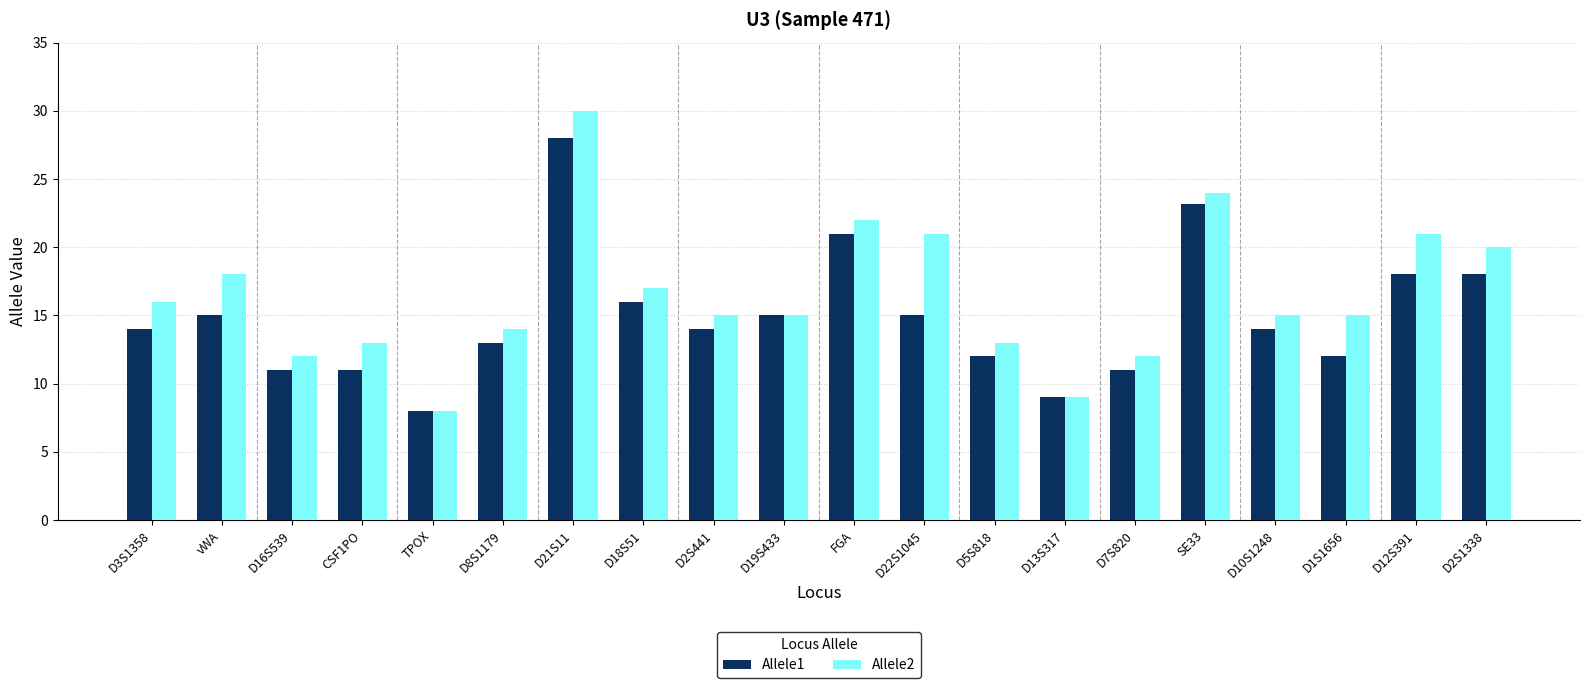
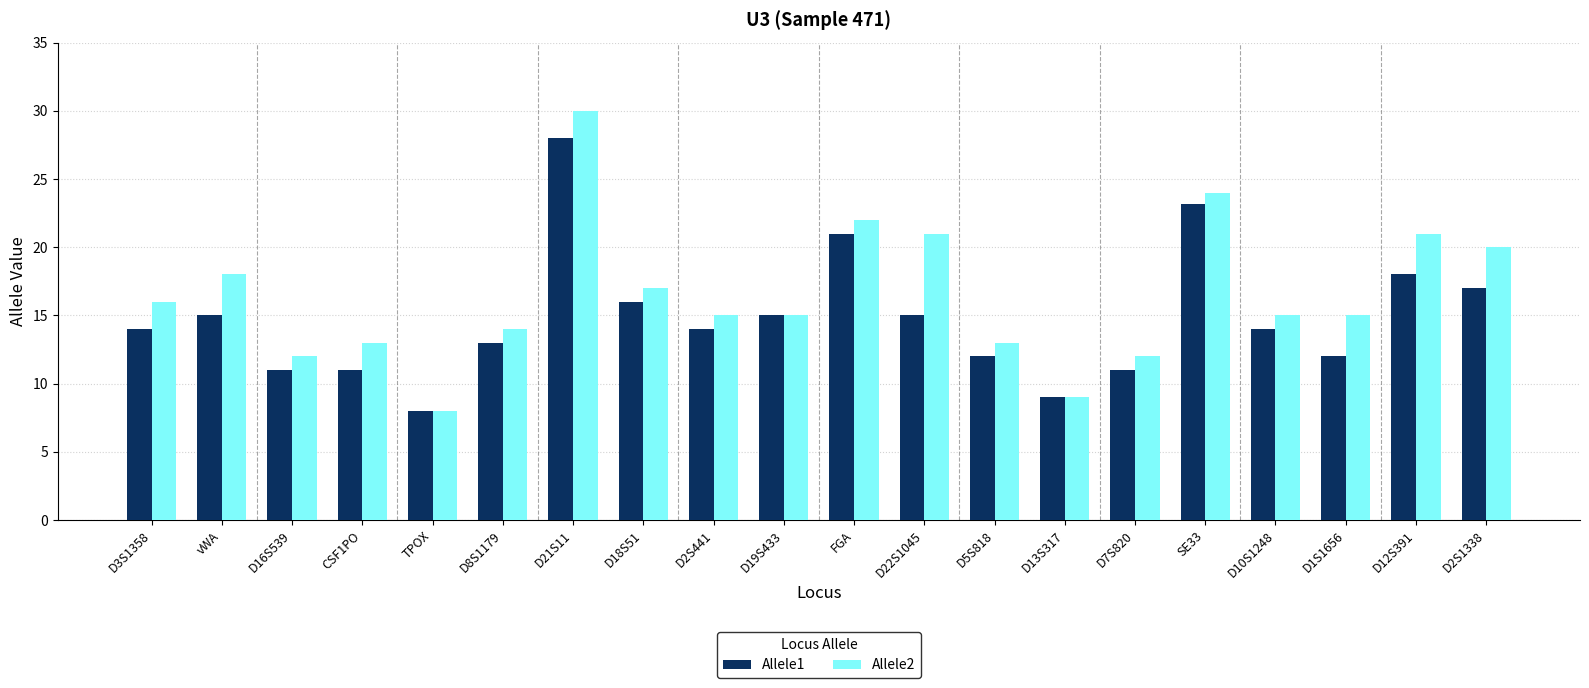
Allele1, D2S1338: 18 -> 17
